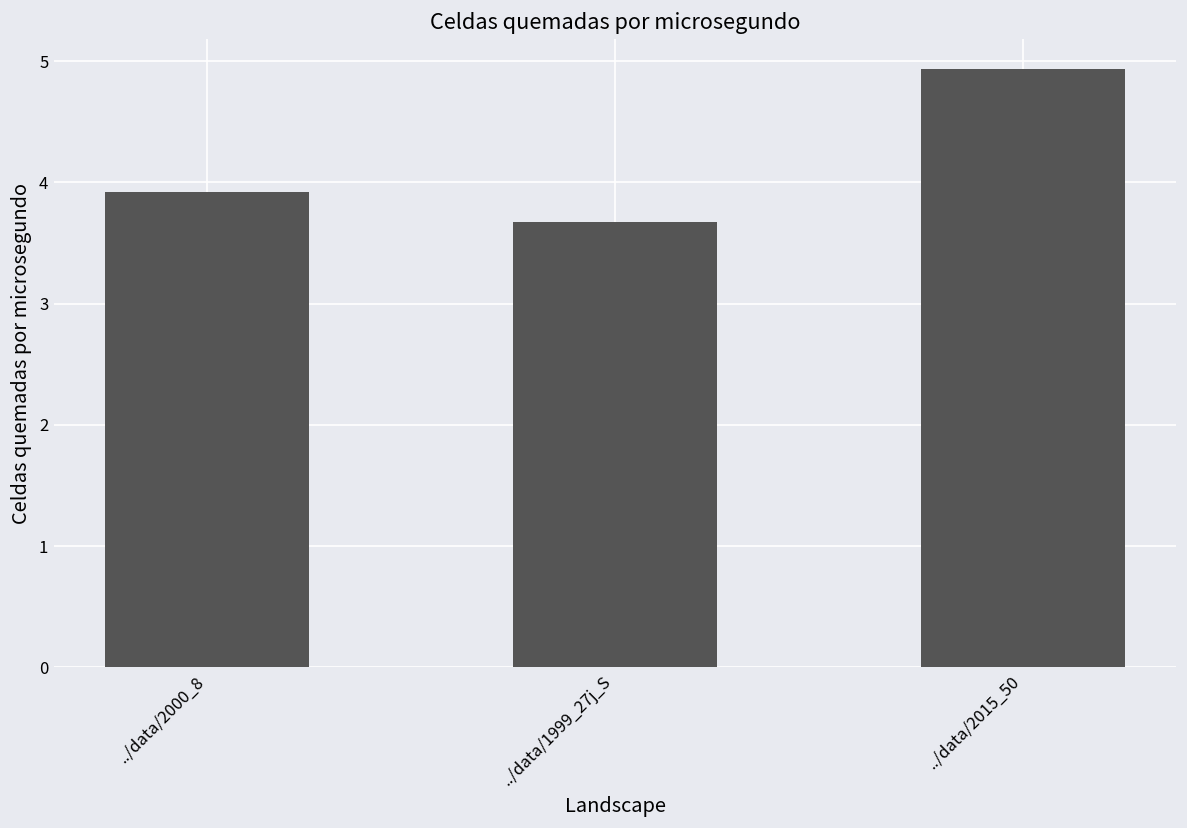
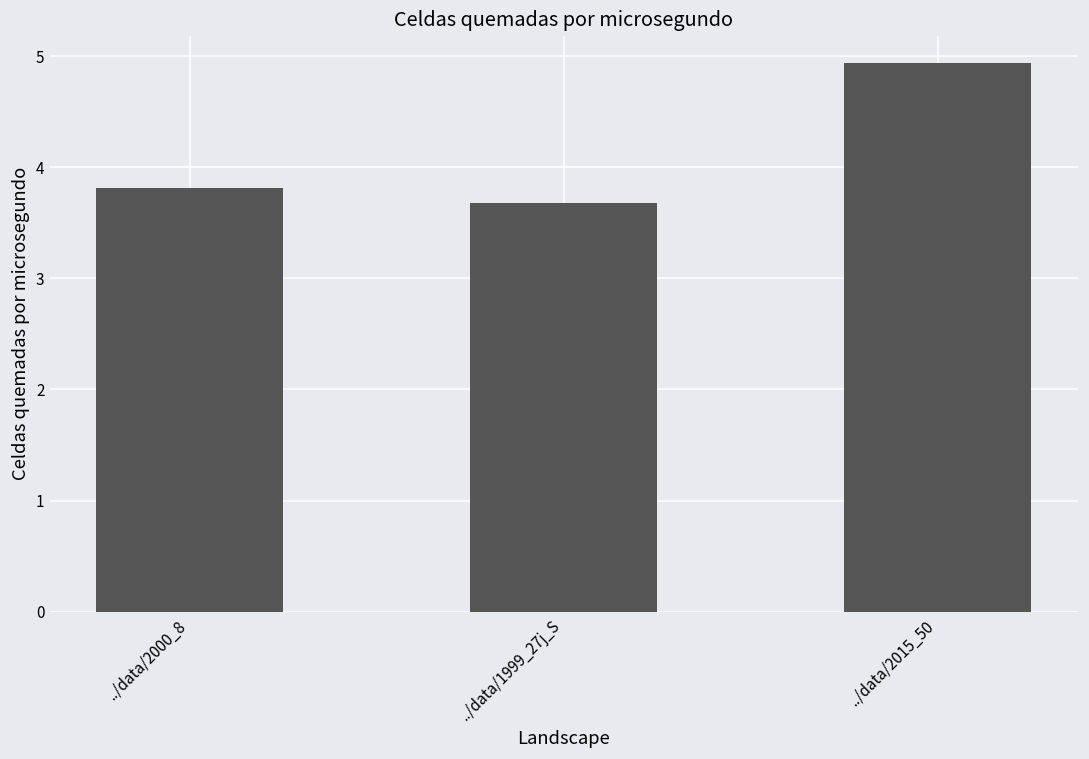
../data/2000_8: 3.92 -> 3.81
